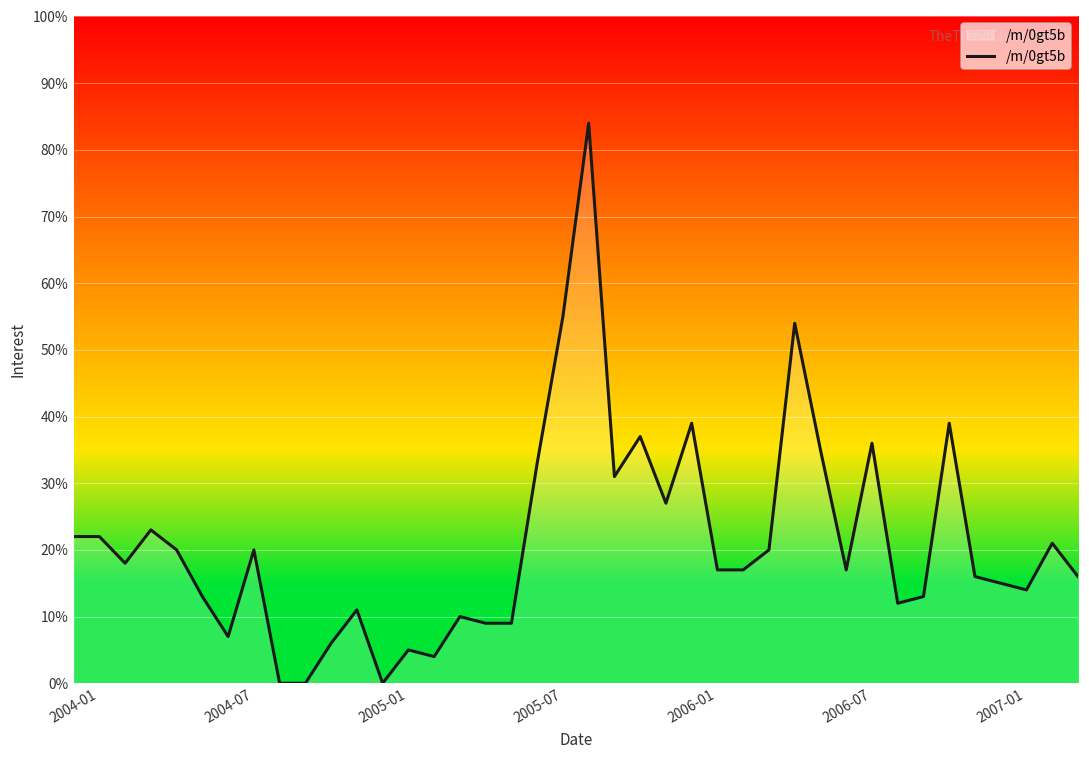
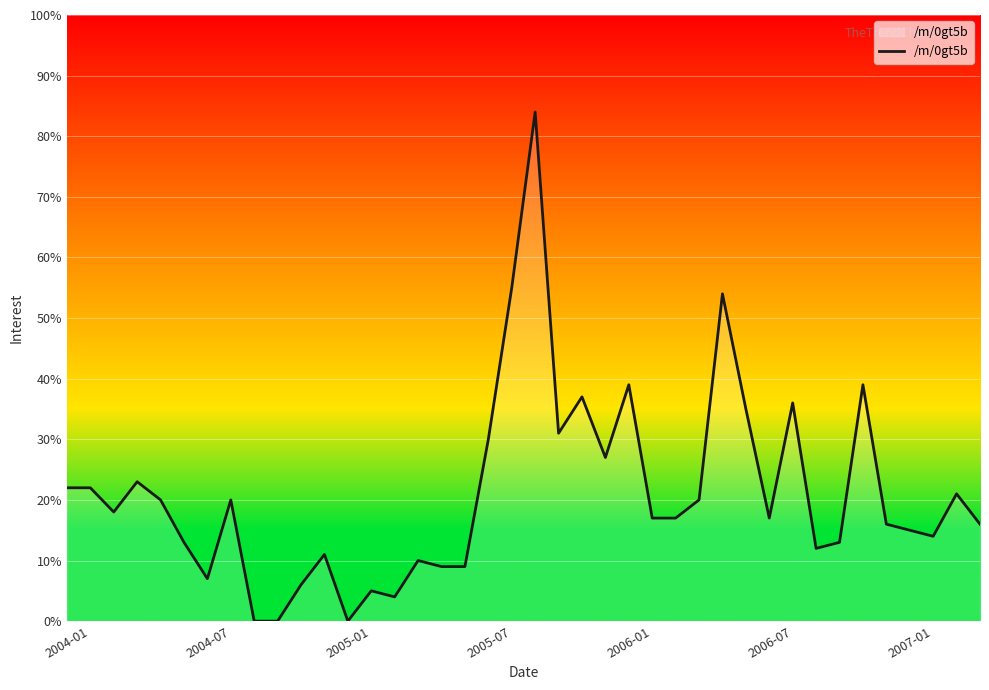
2005-07: 33% -> 30%
